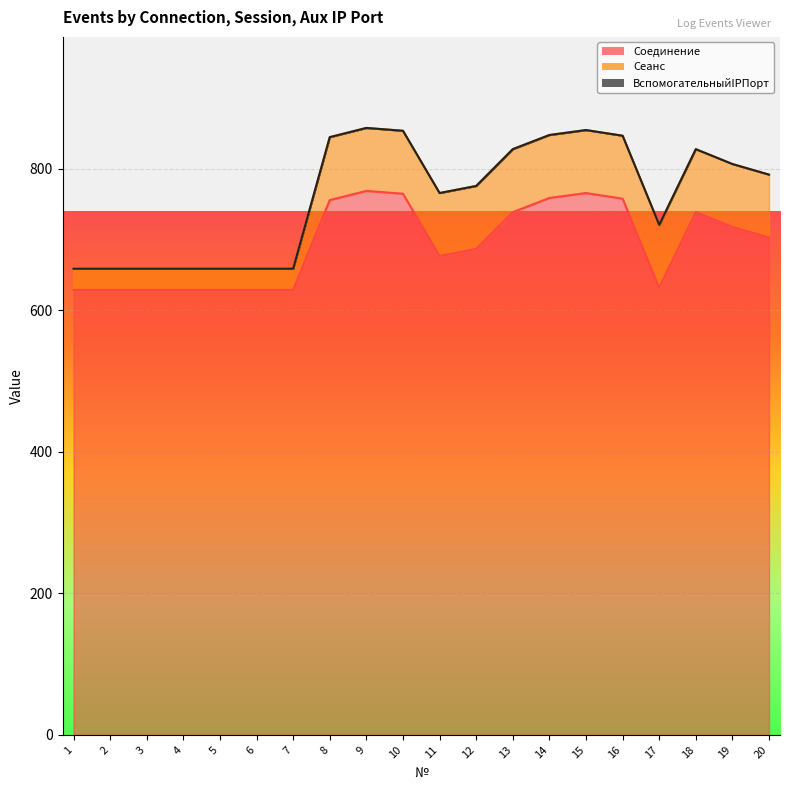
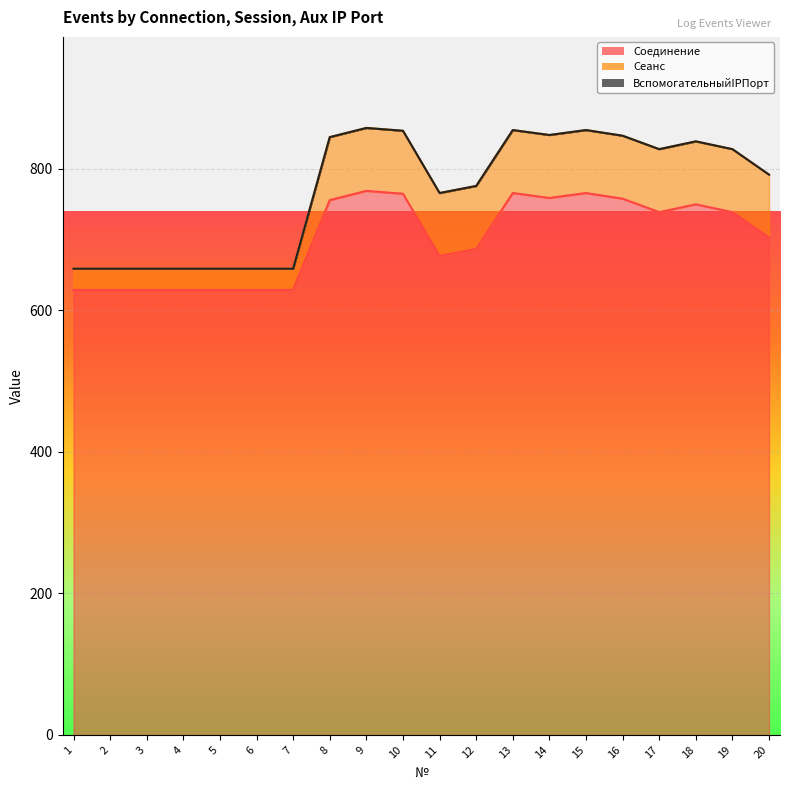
Соединение, 13: 740 -> 770
Соединение, 17: 630 -> 740
Соединение, 18: 740 -> 750
Соединение, 19: 720 -> 740
